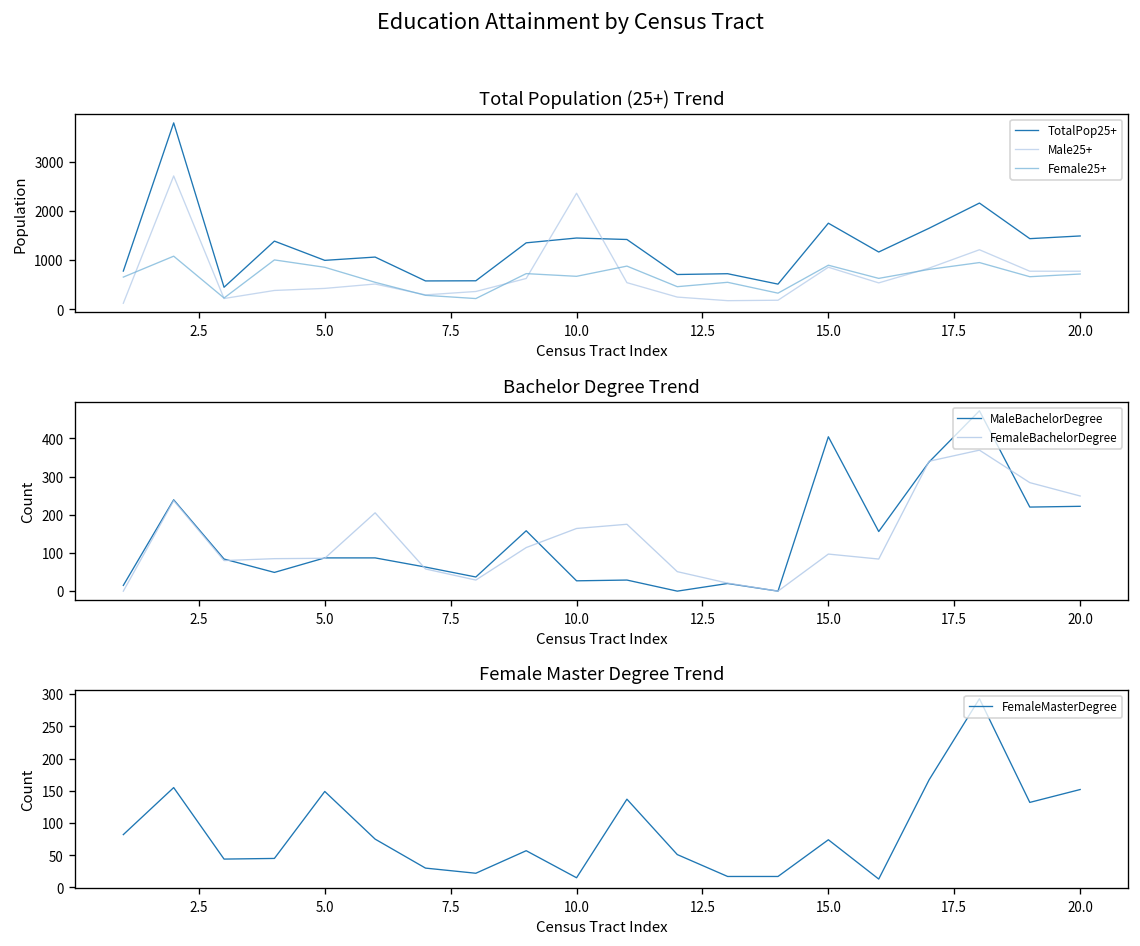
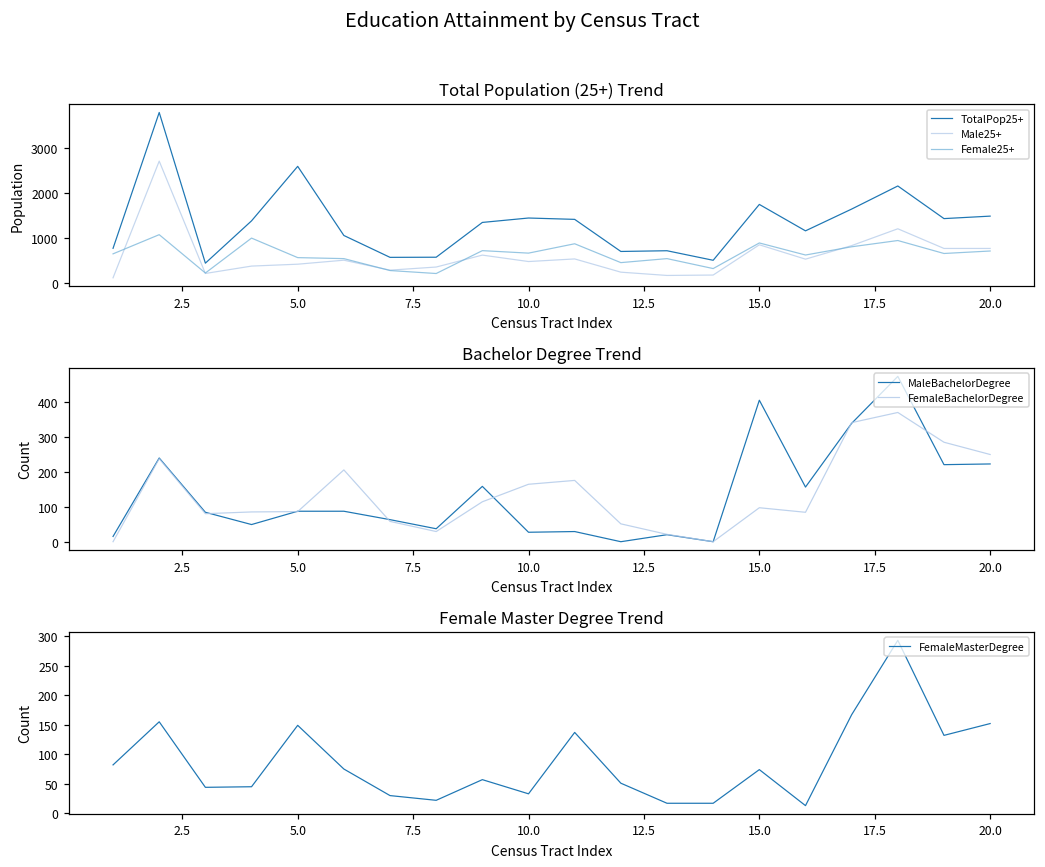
Total Population (25+) Trend, TotalPop25+, 5.0: 1000 -> 2600
Total Population (25+) Trend, Female25+, 5.0: 900 -> 600
Total Population (25+) Trend, Male25+, 10.0: 2400 -> 500
Female Master Degree Trend, 10.0: 20 -> 30
